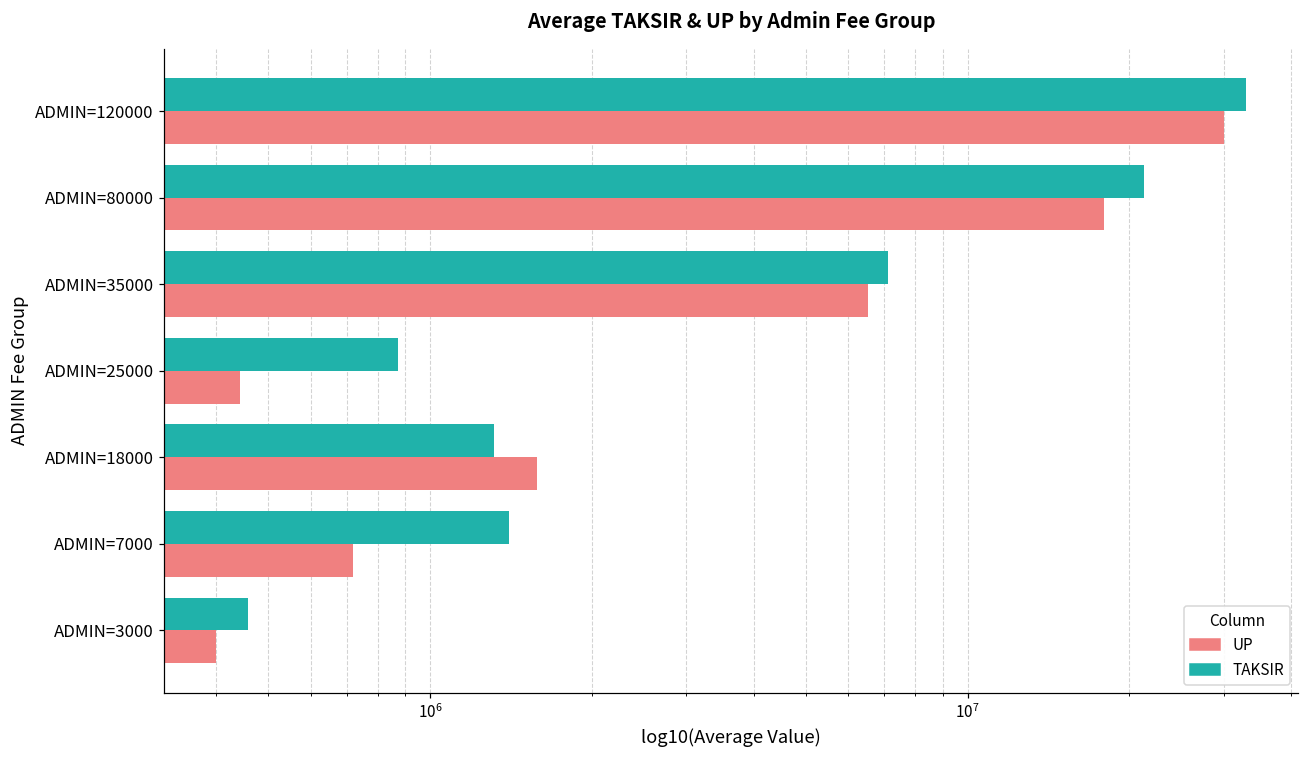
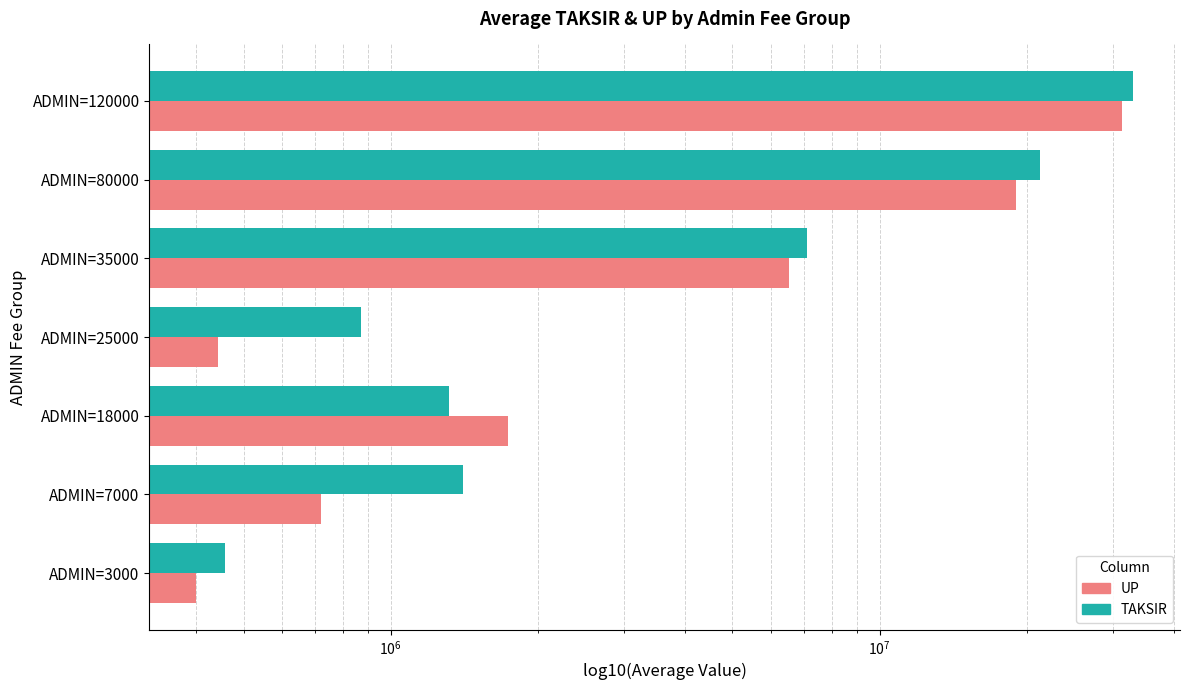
UP, ADMIN=120000: 30000000 -> 31000000
UP, ADMIN=80000: 18000000 -> 19000000
UP, ADMIN=18000: 1580000 -> 1730000
